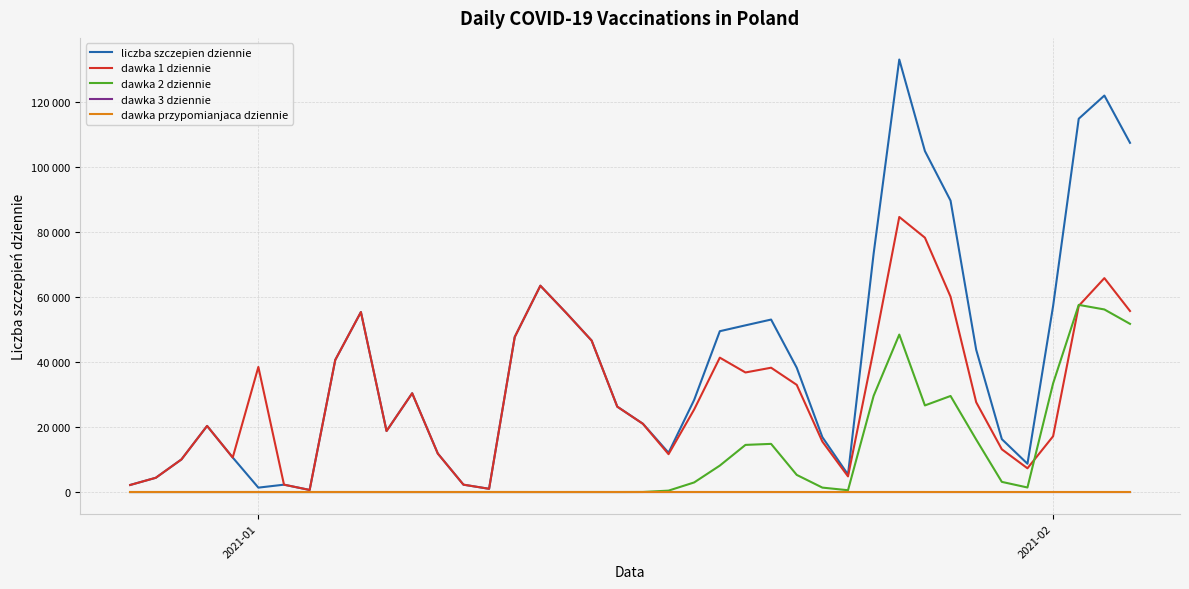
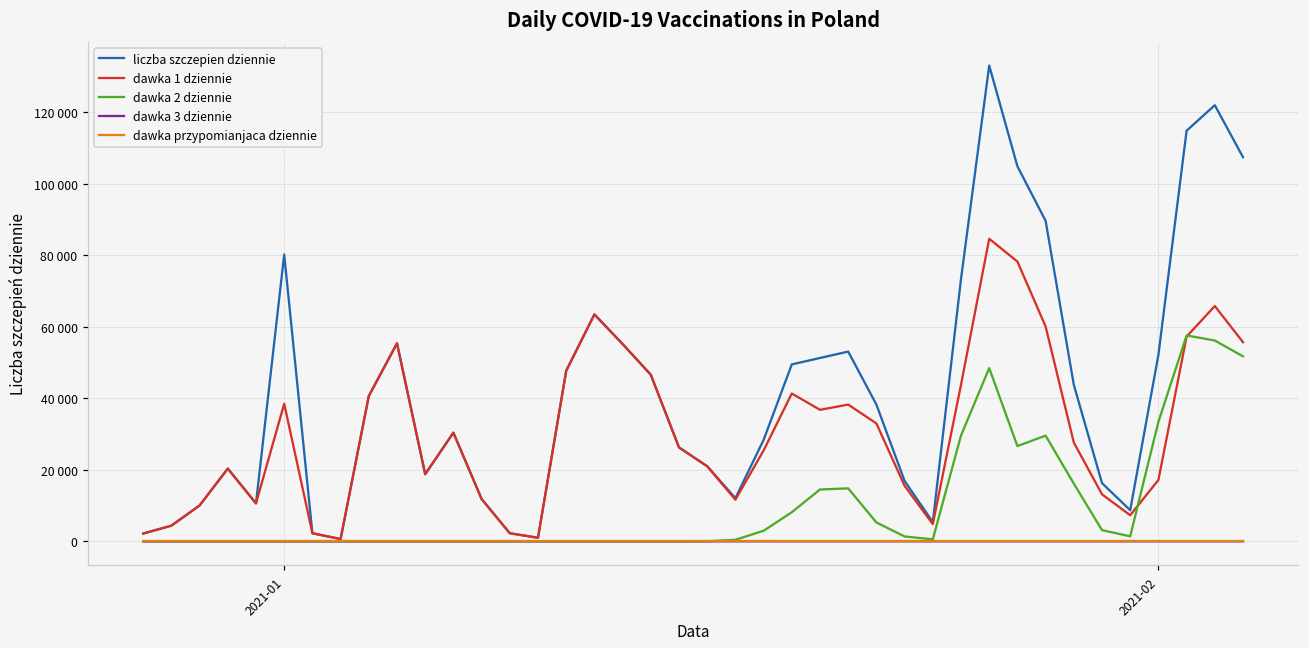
liczba szczepien dziennie, 2021-01: 1000 -> 80000
liczba szczepien dziennie, 2021-02: 57000 -> 52000
